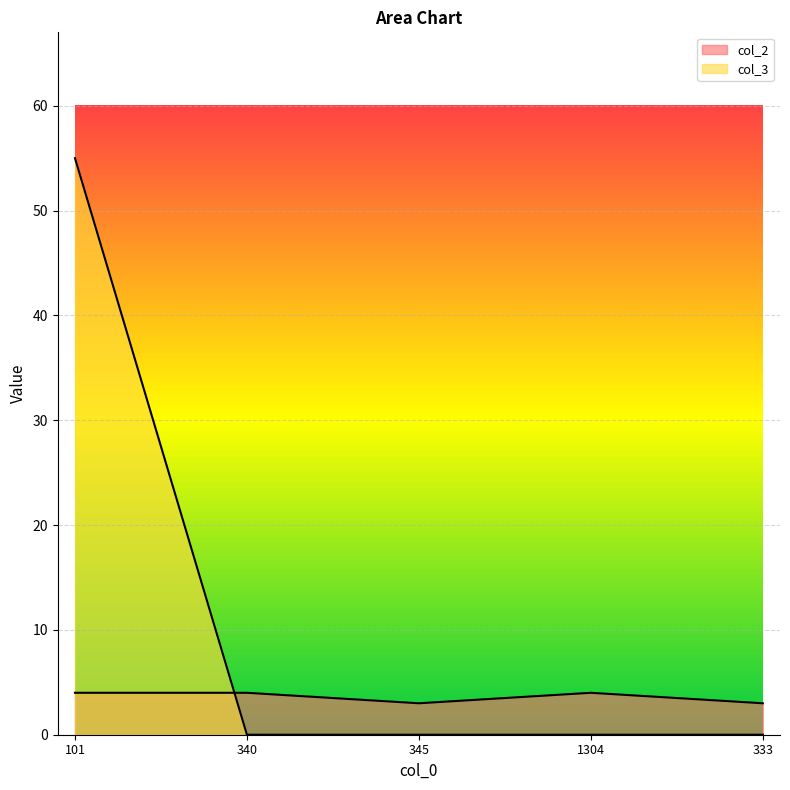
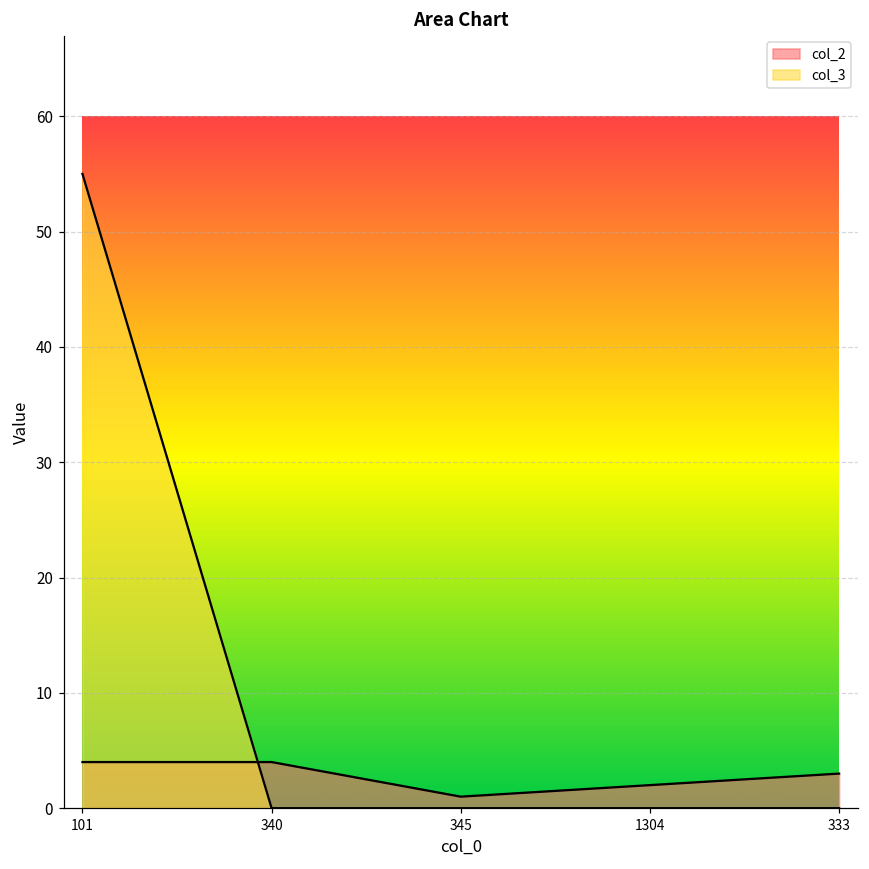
col_2, 345: 3 -> 1
col_2, 1304: 4 -> 2
